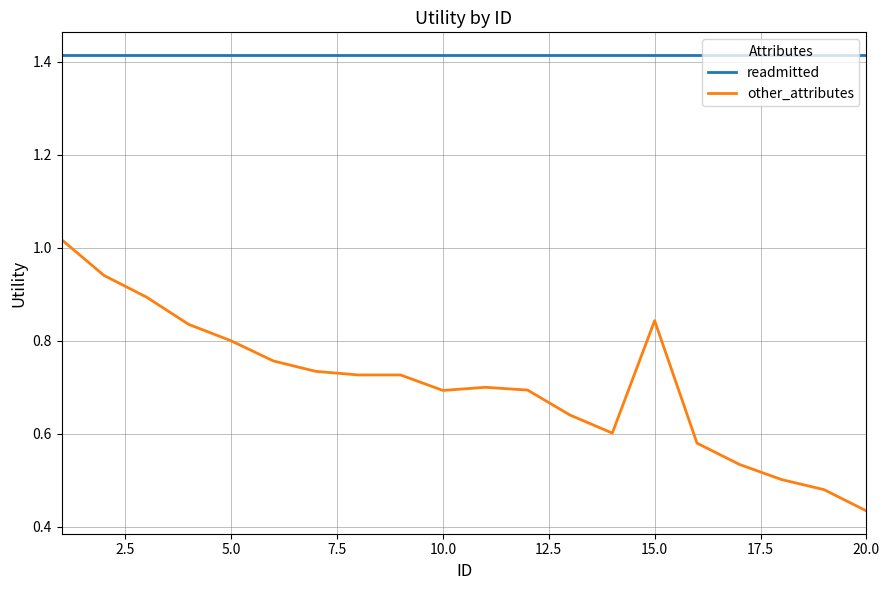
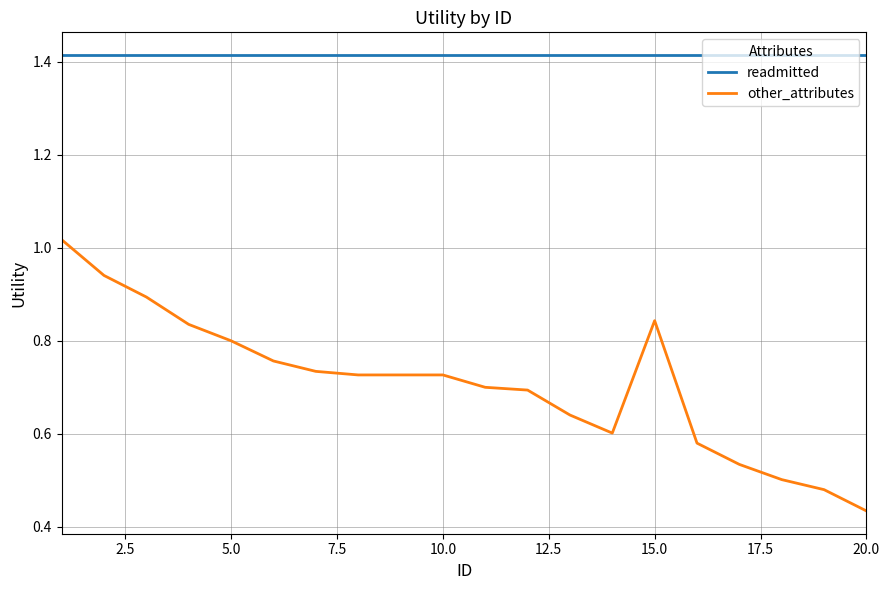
other_attributes, 10.0: 0.69 -> 0.73
